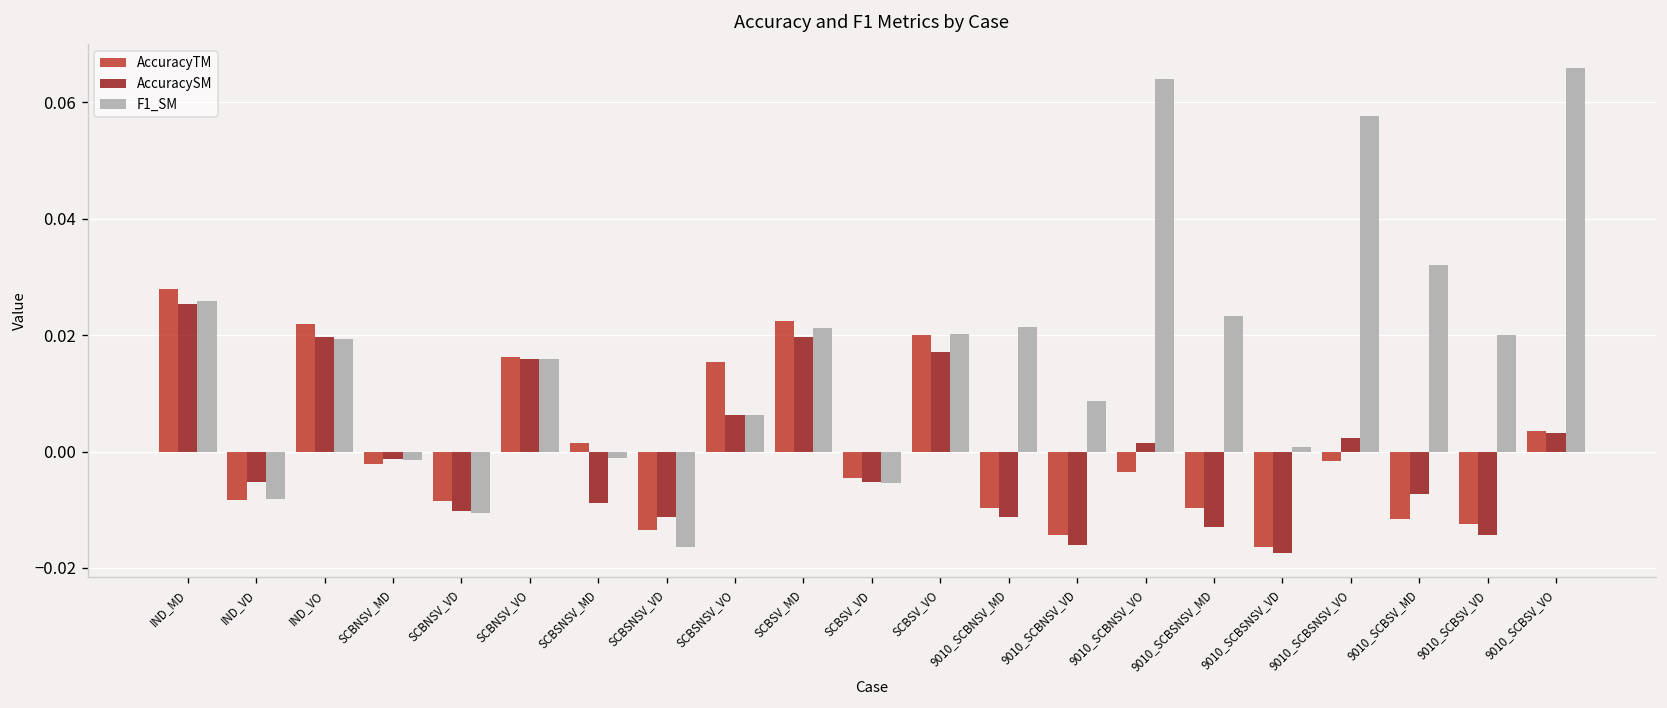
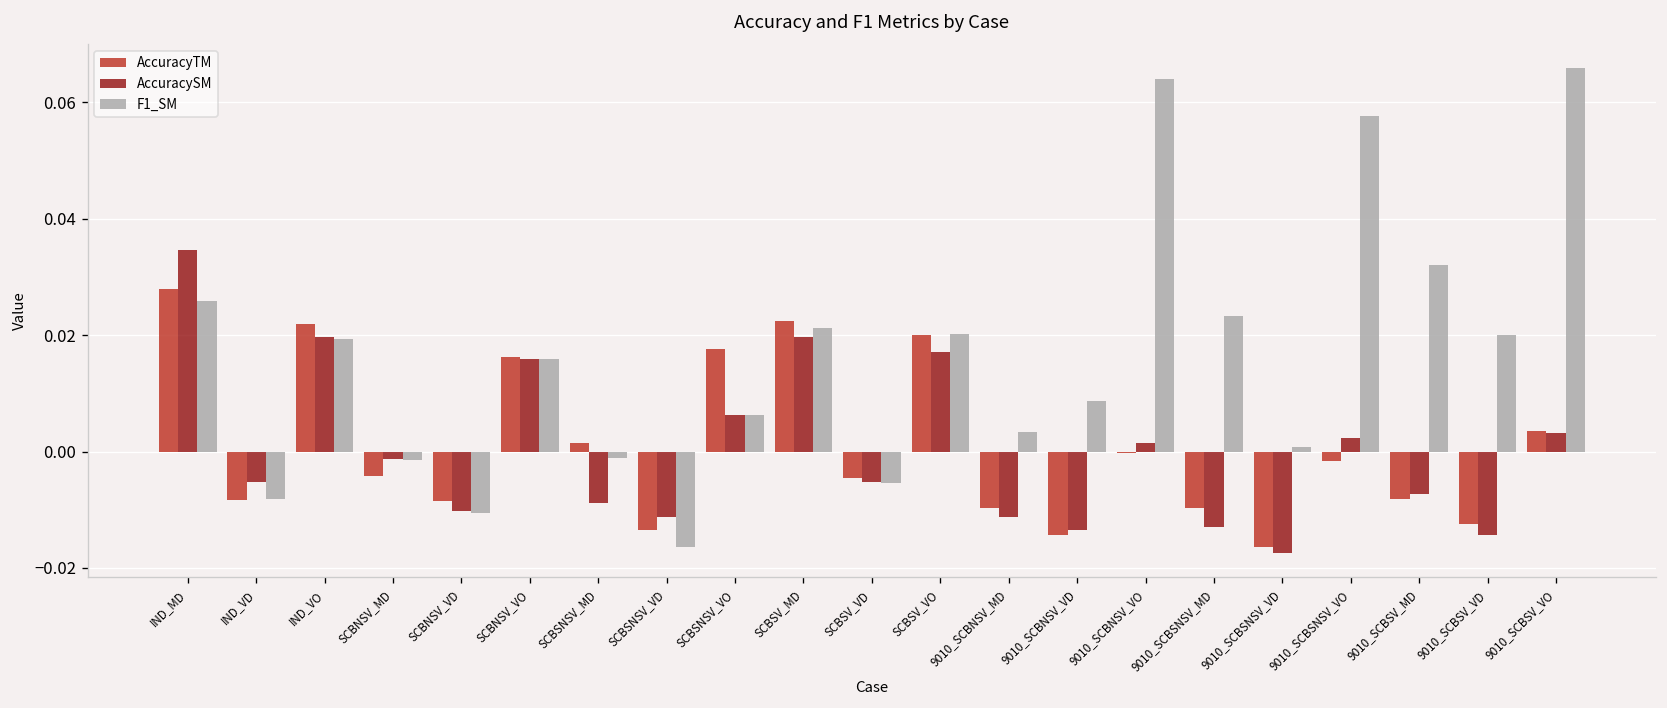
AccuracySM, IND_MD: 0.025 -> 0.035
AccuracyTM, SCBNSV_MD: -0.002 -> -0.004
AccuracyTM, SCBSNSV_VO: 0.015 -> 0.018
F1_SM, 9010_SCBNSV_MD: 0.021 -> 0.003
AccuracySM, 9010_SCBNSV_VD: -0.016 -> -0.014
AccuracyTM, 9010_SCBNSV_VO: -0.003 -> 0.000
AccuracyTM, 9010_SCBSV_MD: -0.012 -> -0.008
